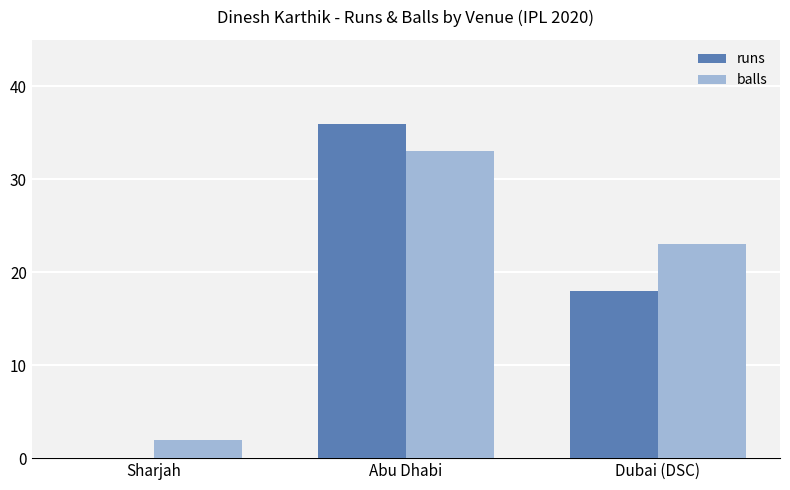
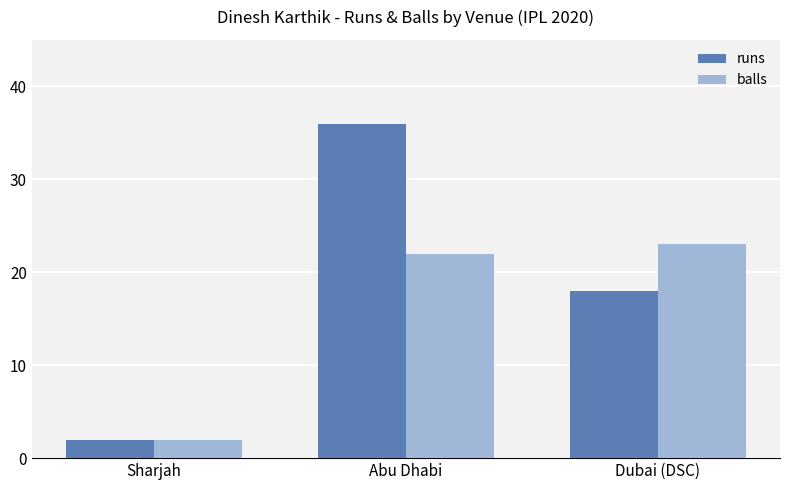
runs, Sharjah: 0 -> 2
balls, Abu Dhabi: 33 -> 22
